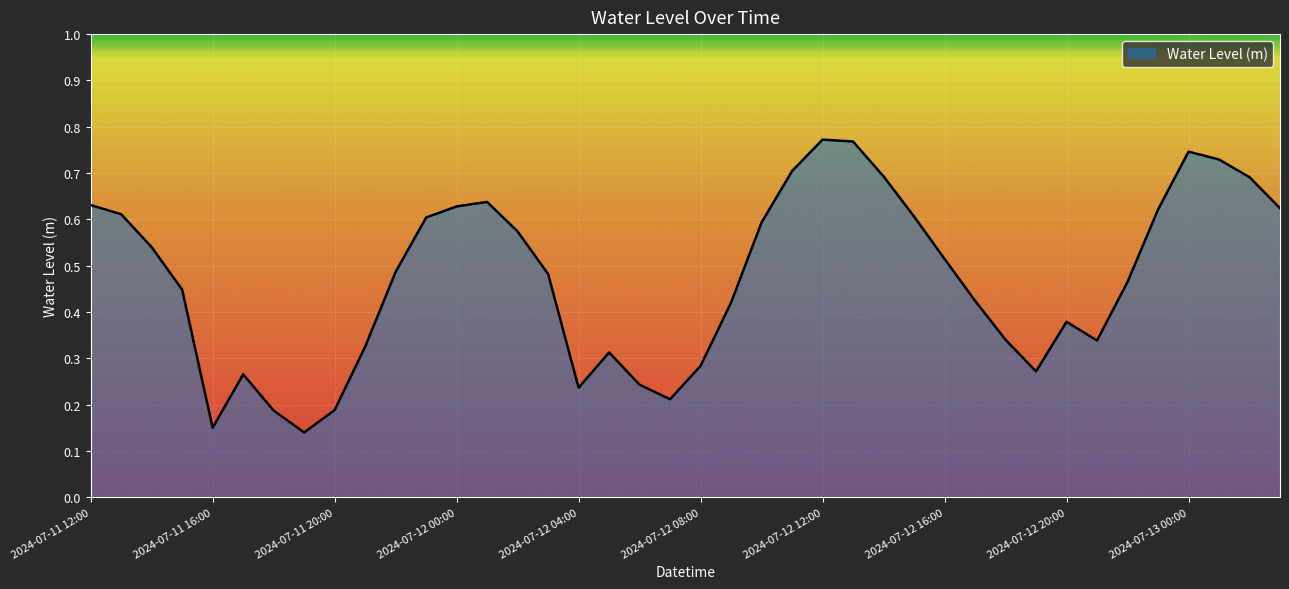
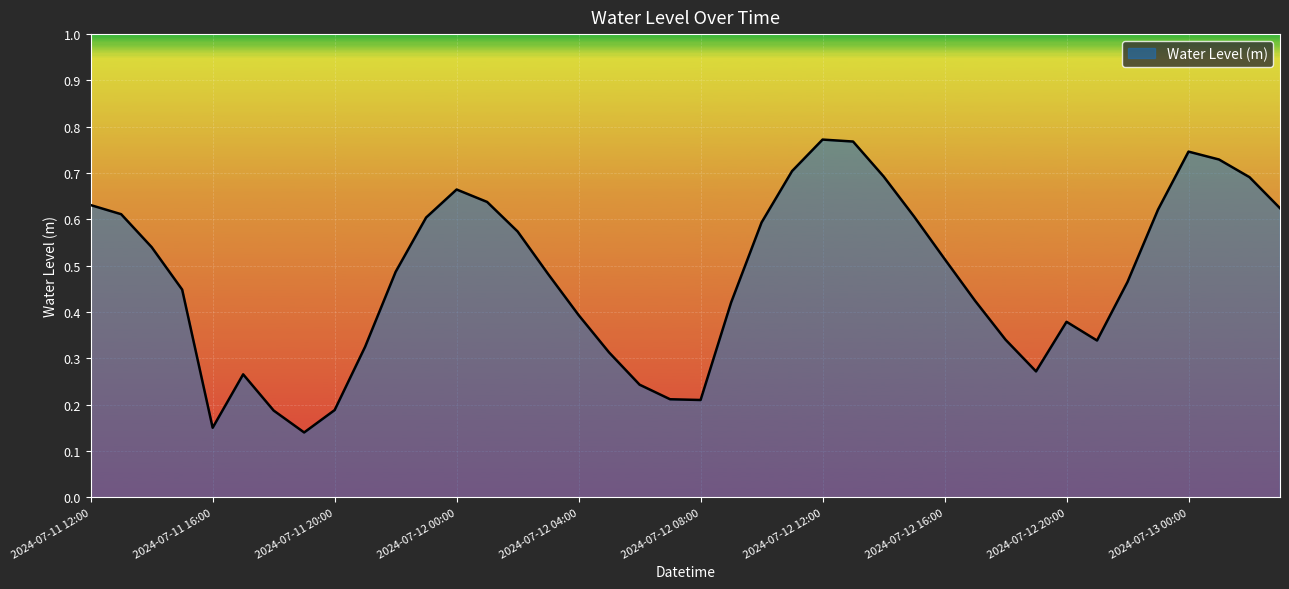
2024-07-12 00:00: 0.63 -> 0.66
2024-07-12 04:00: 0.24 -> 0.39
2024-07-12 08:00: 0.28 -> 0.21
